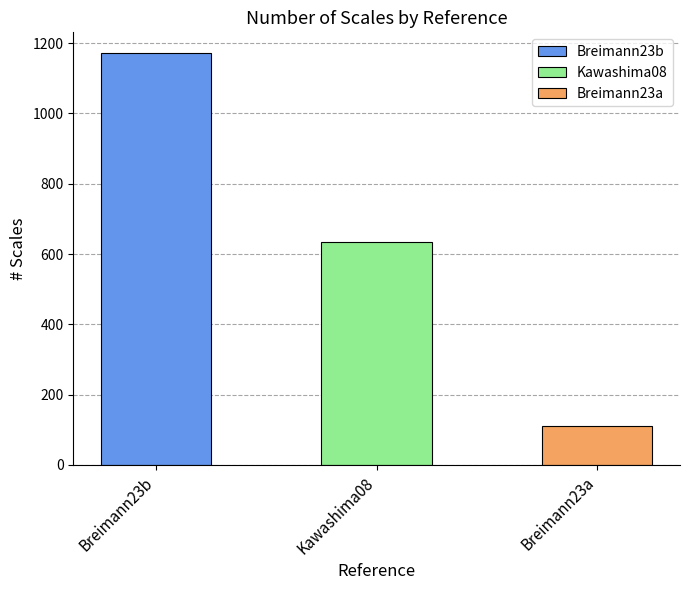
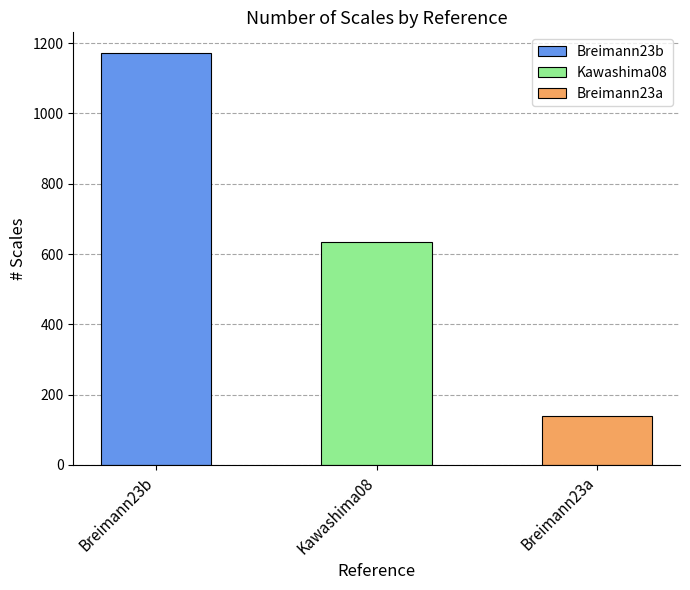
Breimann23a: 110 -> 140
